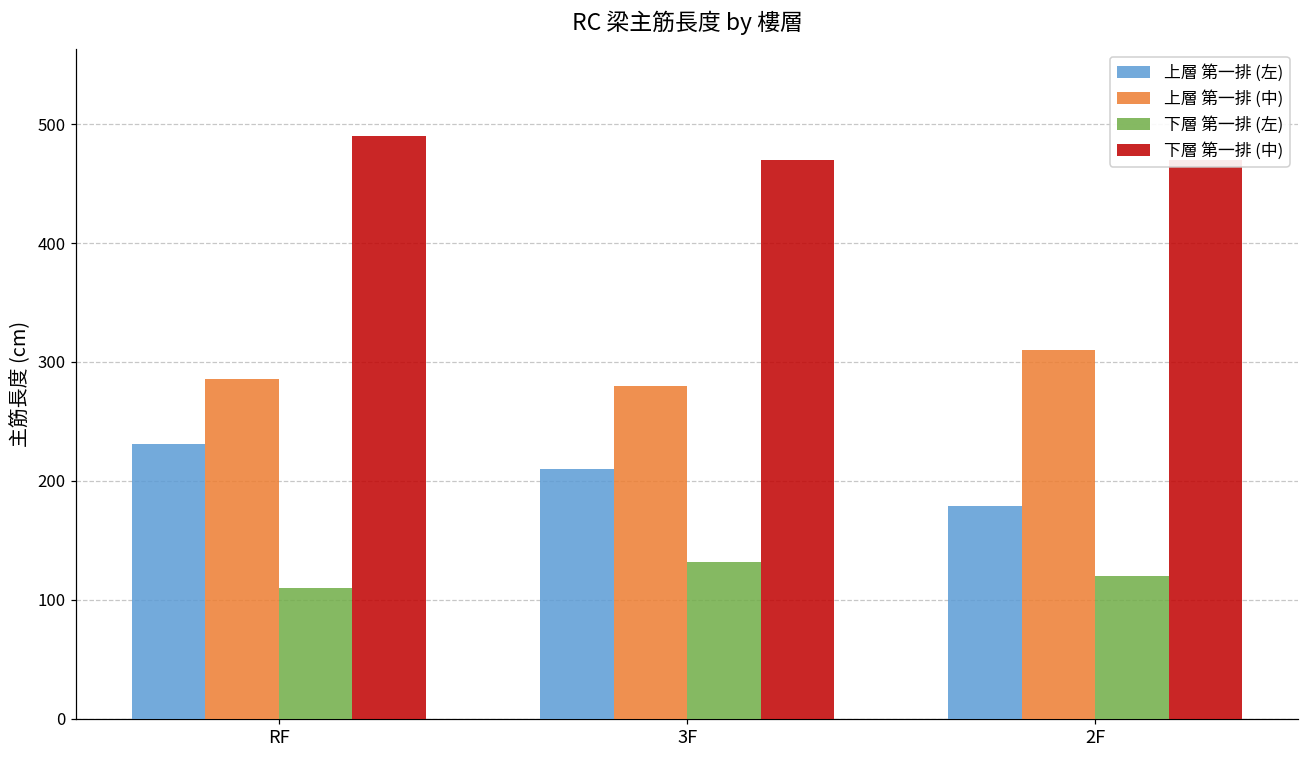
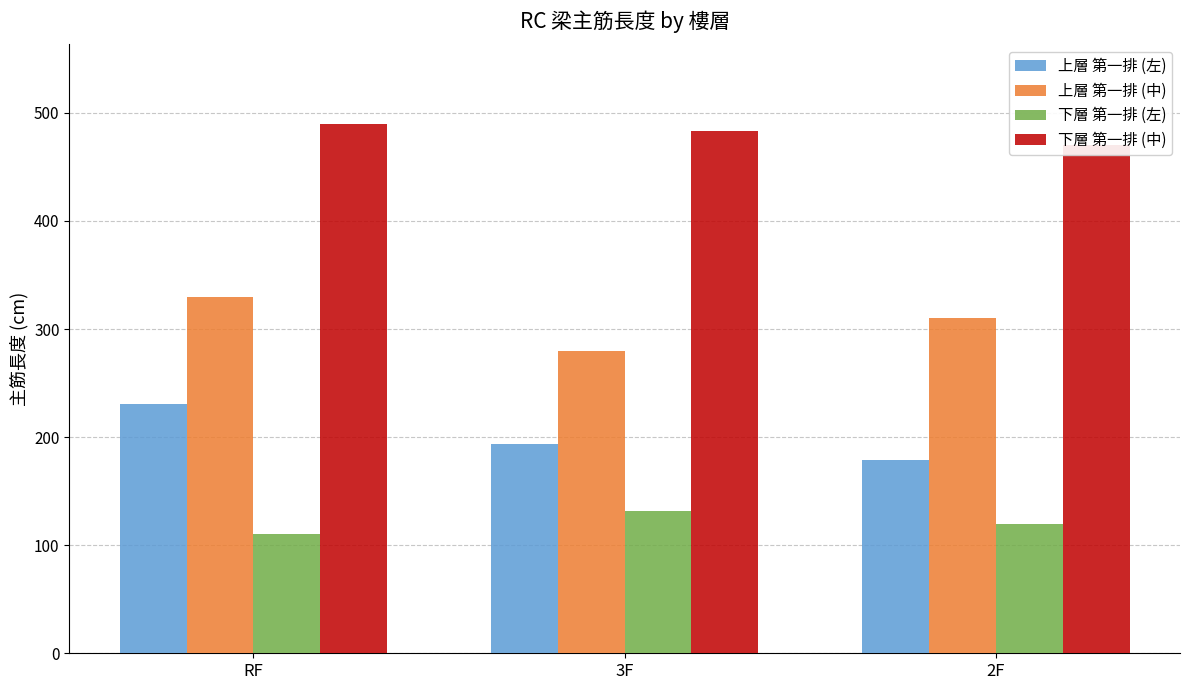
上層 第一排 (中), RF: 286 -> 330
上層 第一排 (左), 3F: 210 -> 193
下層 第一排 (中), 3F: 470 -> 483
